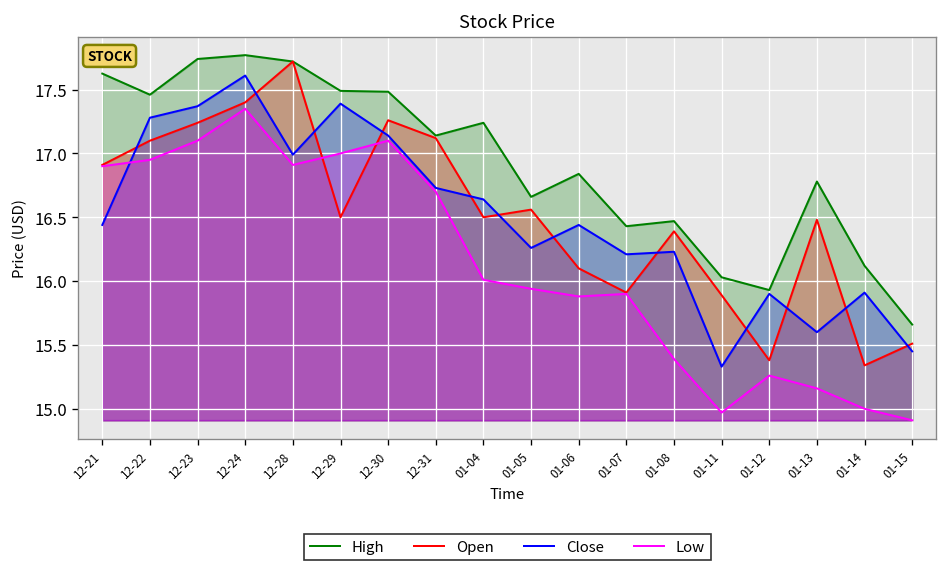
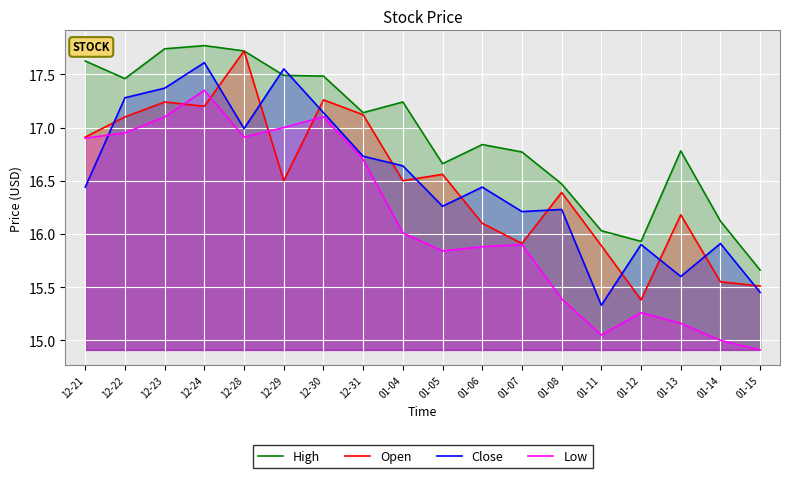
Open, 12-24: 17.4 -> 17.2
Close, 12-29: 17.39 -> 17.55
Low, 01-05: 15.94 -> 15.84
High, 01-07: 16.43 -> 16.77
Low, 01-11: 14.97 -> 15.05
Open, 01-13: 16.48 -> 16.18
Open, 01-14: 15.34 -> 15.55
